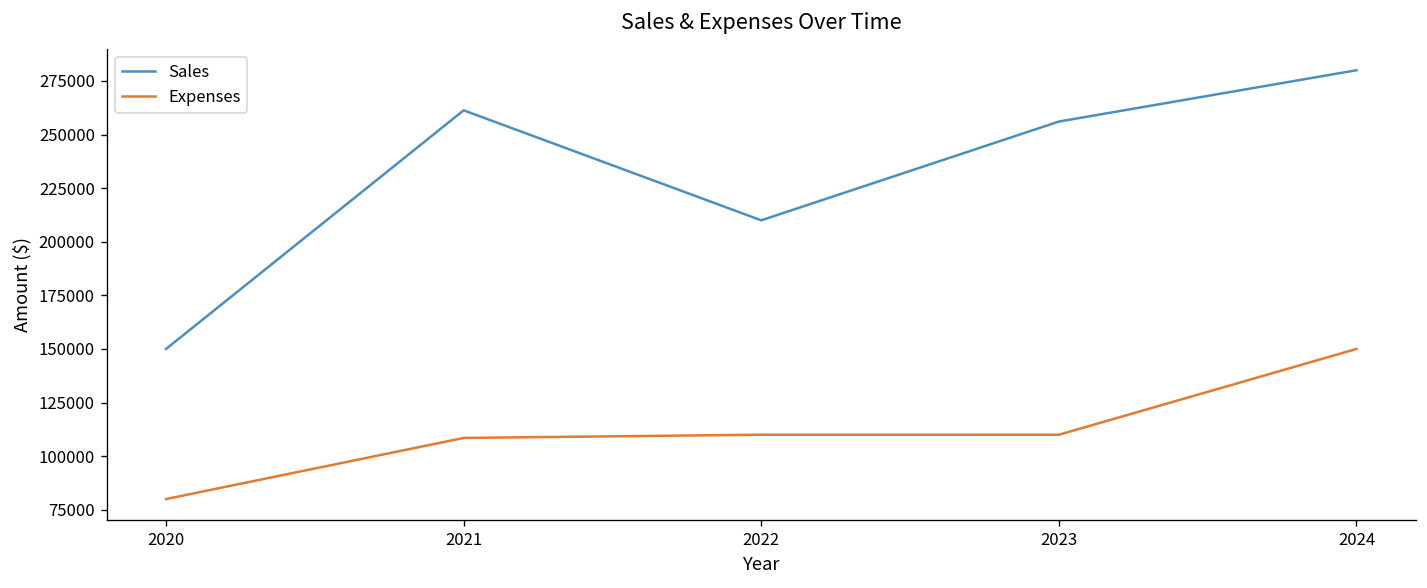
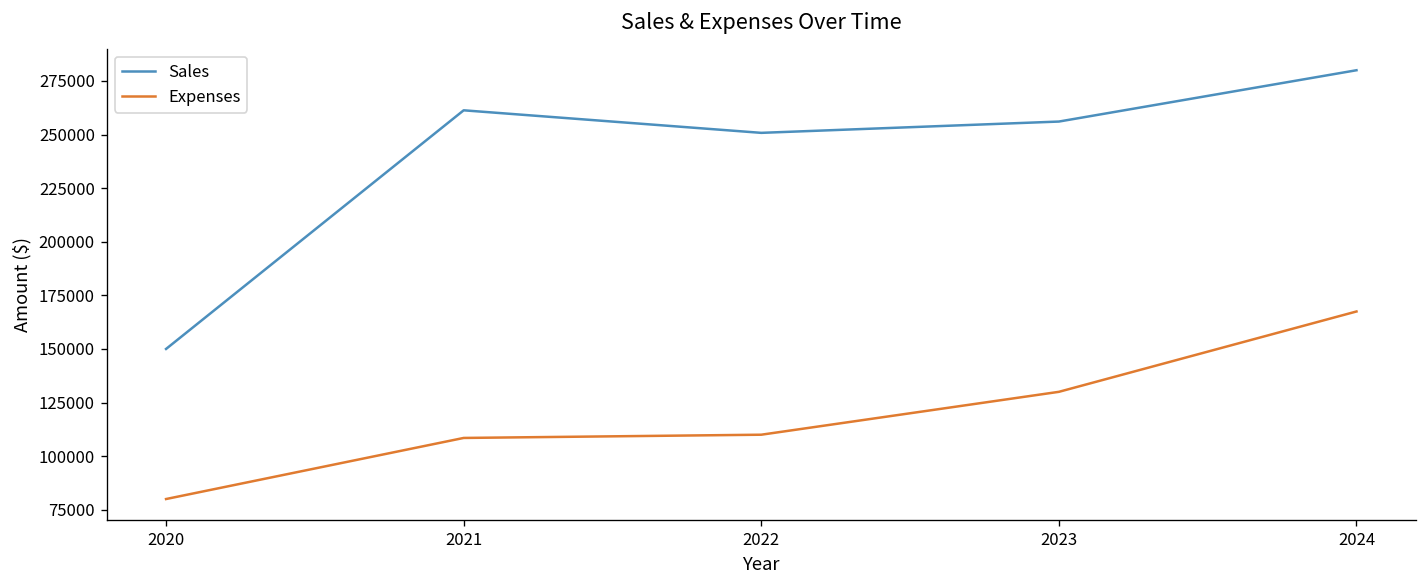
Sales, 2022: 210000 -> 251000
Expenses, 2023: 110000 -> 130000
Expenses, 2024: 150000 -> 167000
